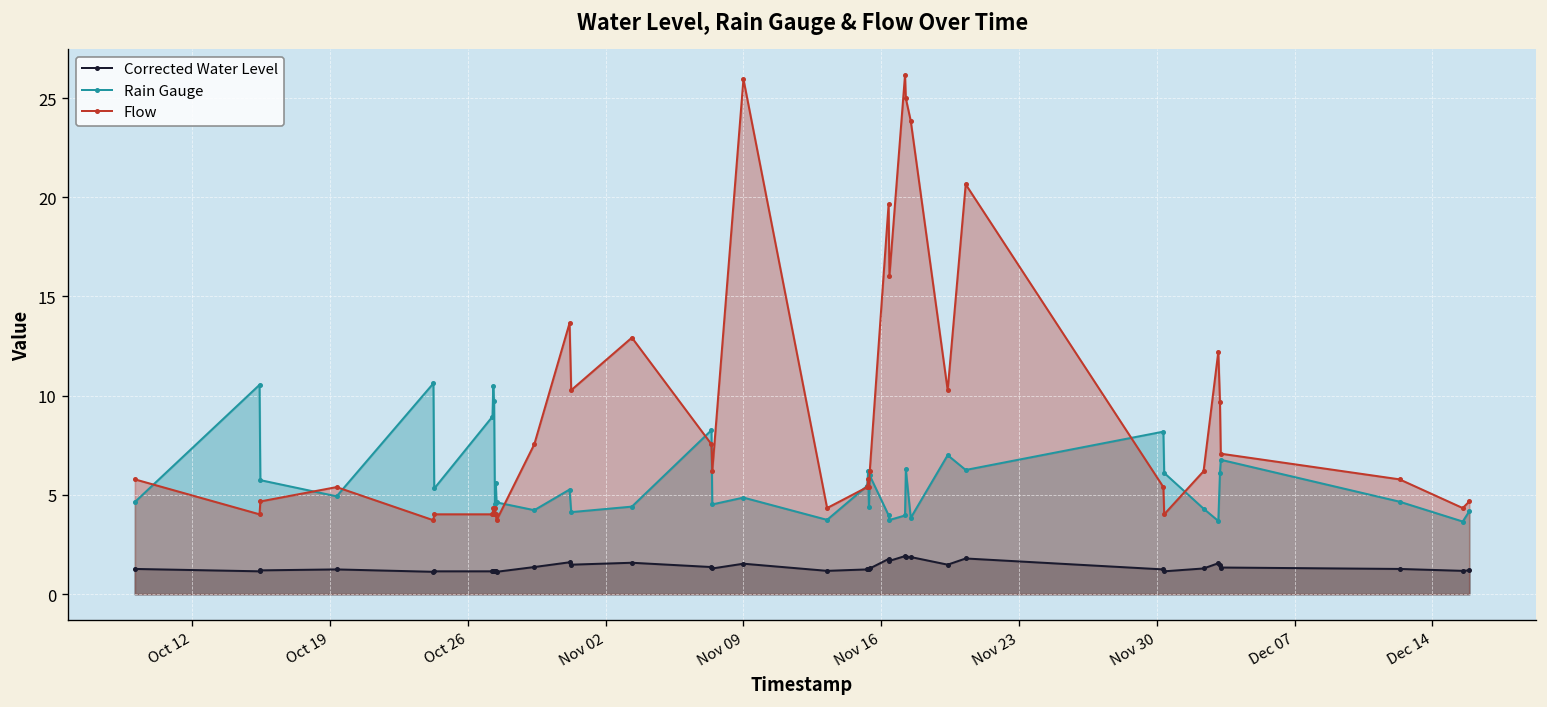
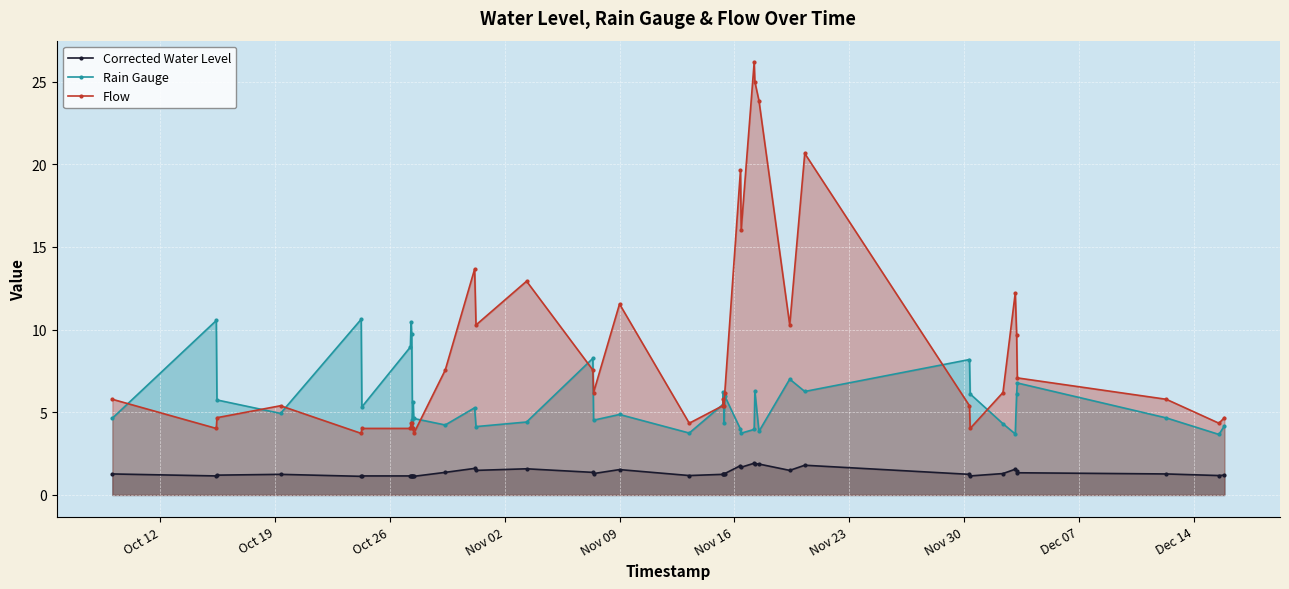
Flow, Nov 09: 26.0 -> 11.5
